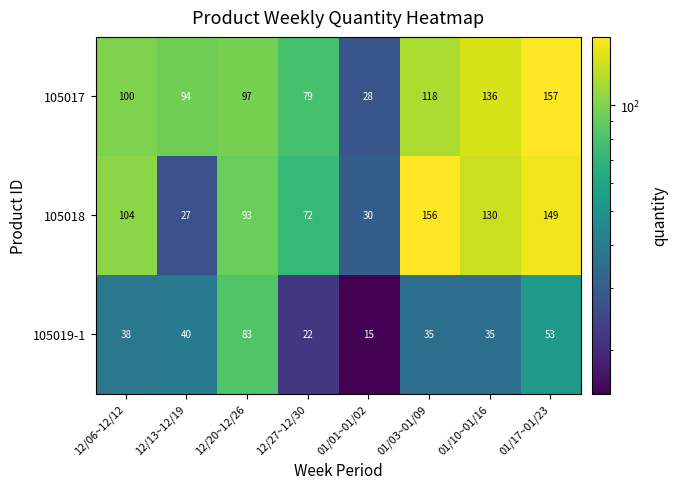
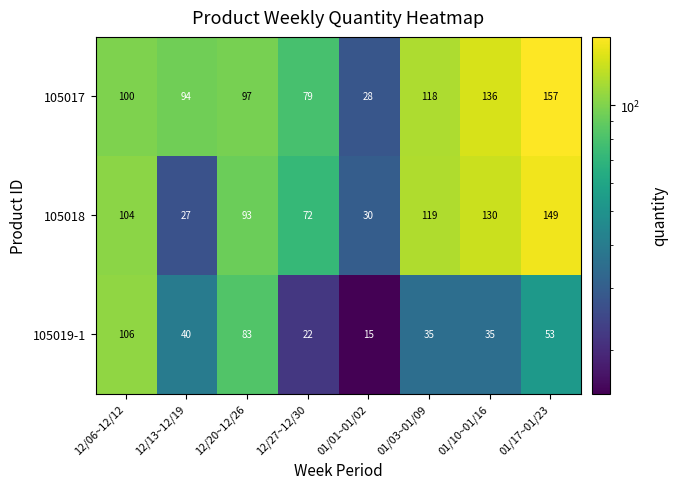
105018, 01/03~01/09: 156 -> 119
105019-1, 12/06~12/12: 38 -> 106
